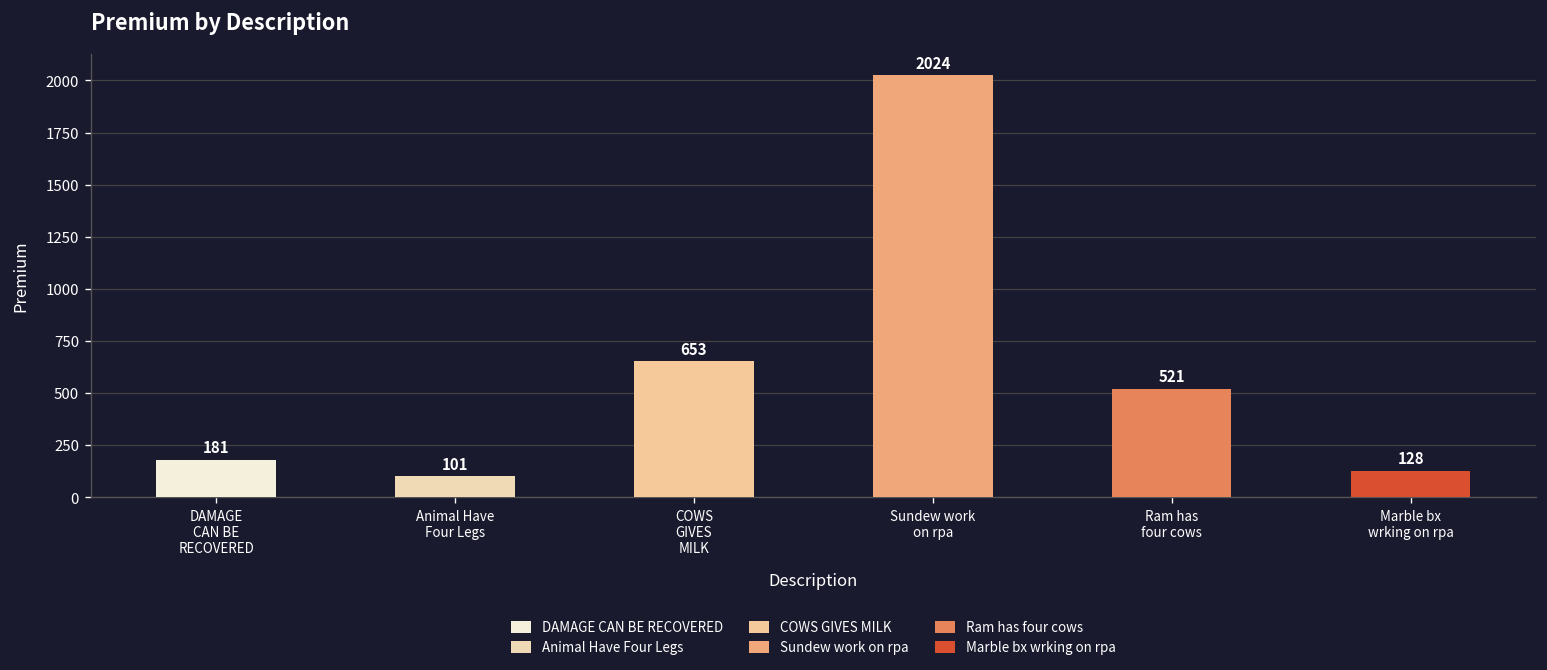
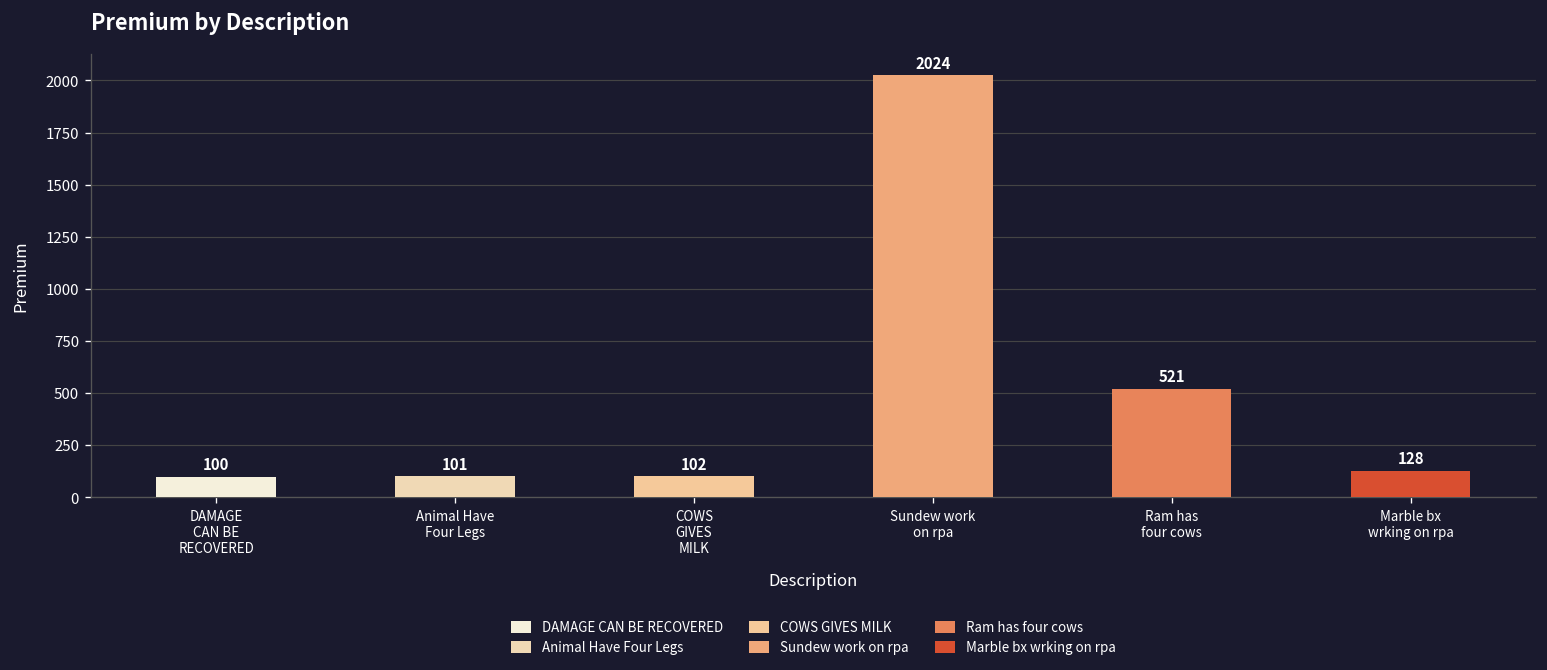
DAMAGE CAN BE RECOVERED: 181 -> 100
COWS GIVES MILK: 653 -> 102
